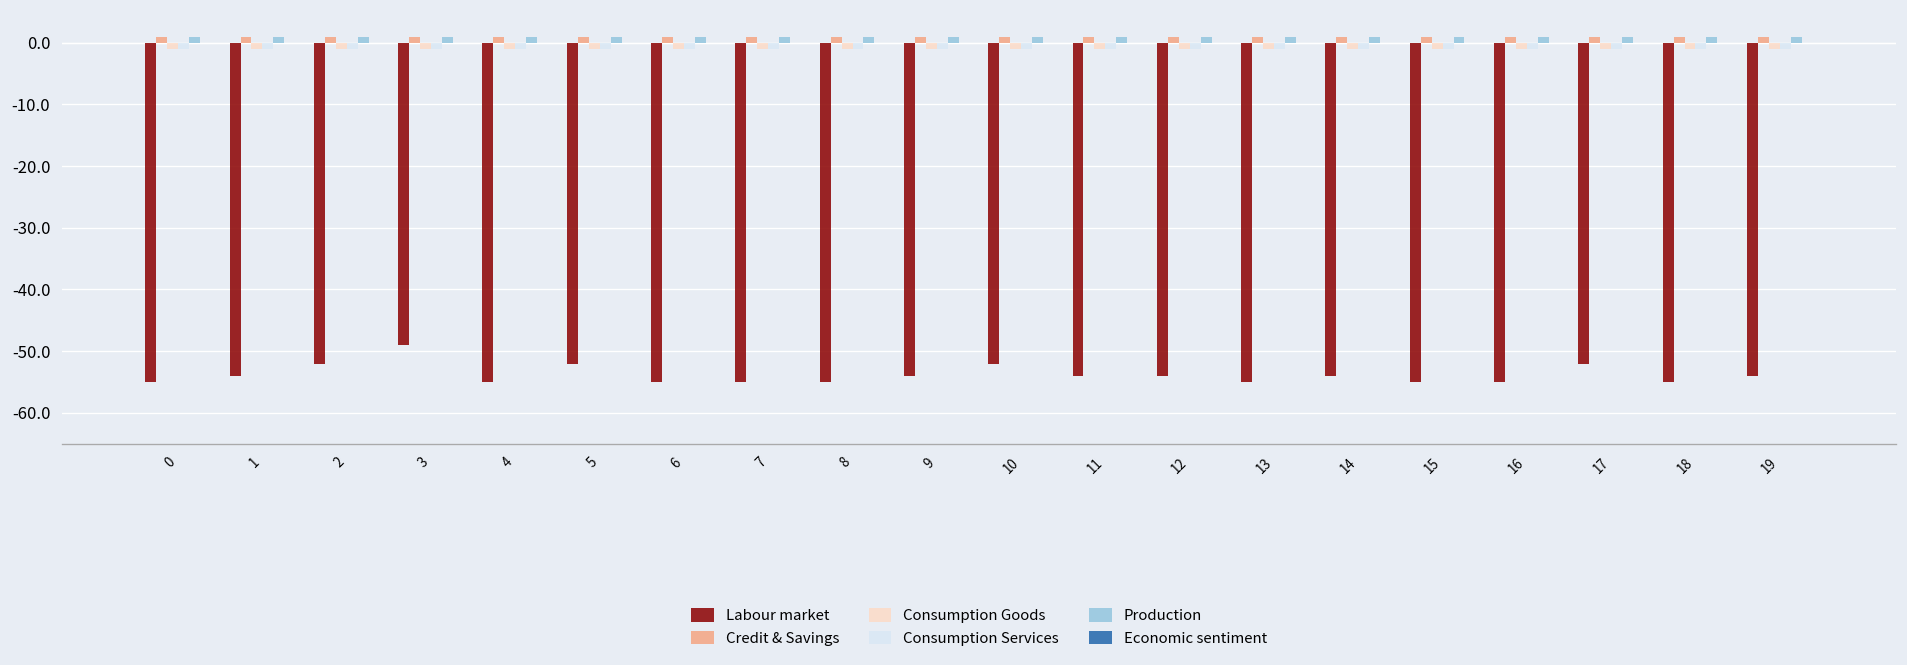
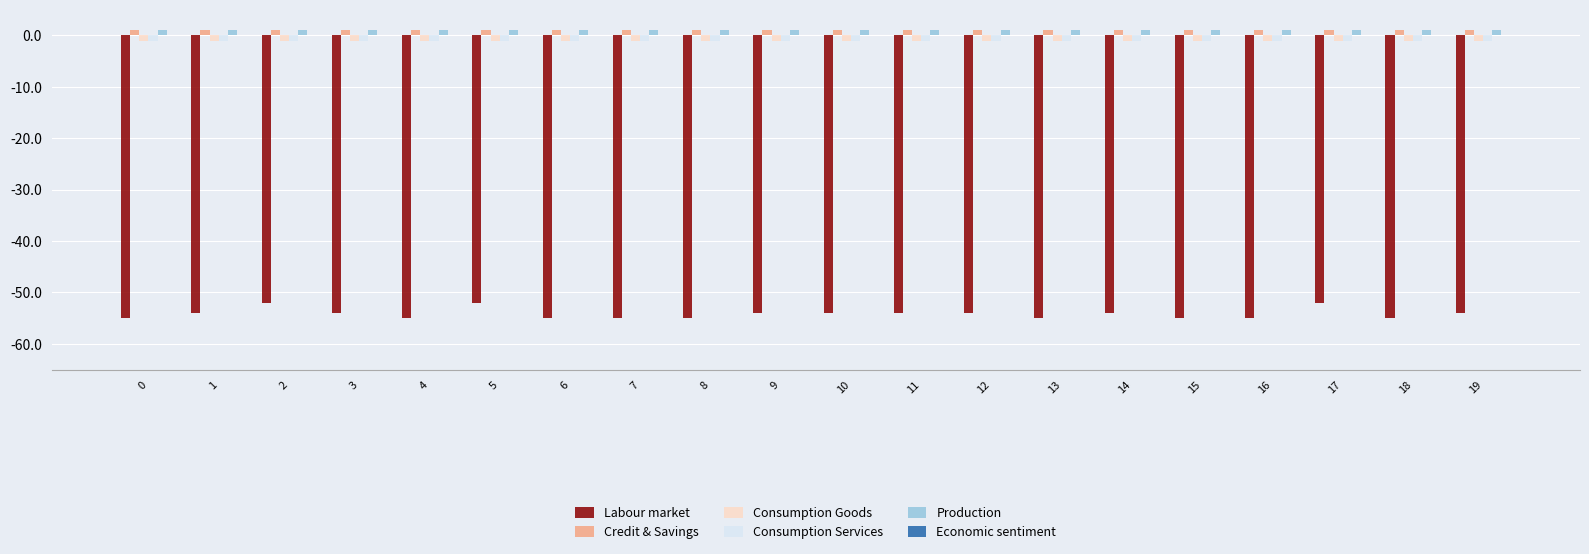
Labour market, 3: -49 -> -54
Labour market, 10: -52 -> -54
